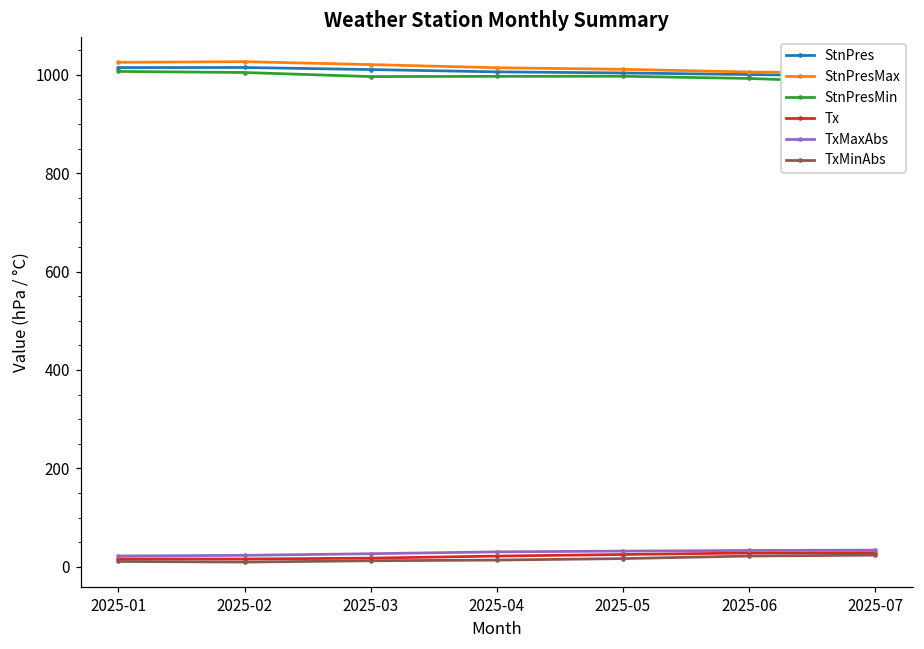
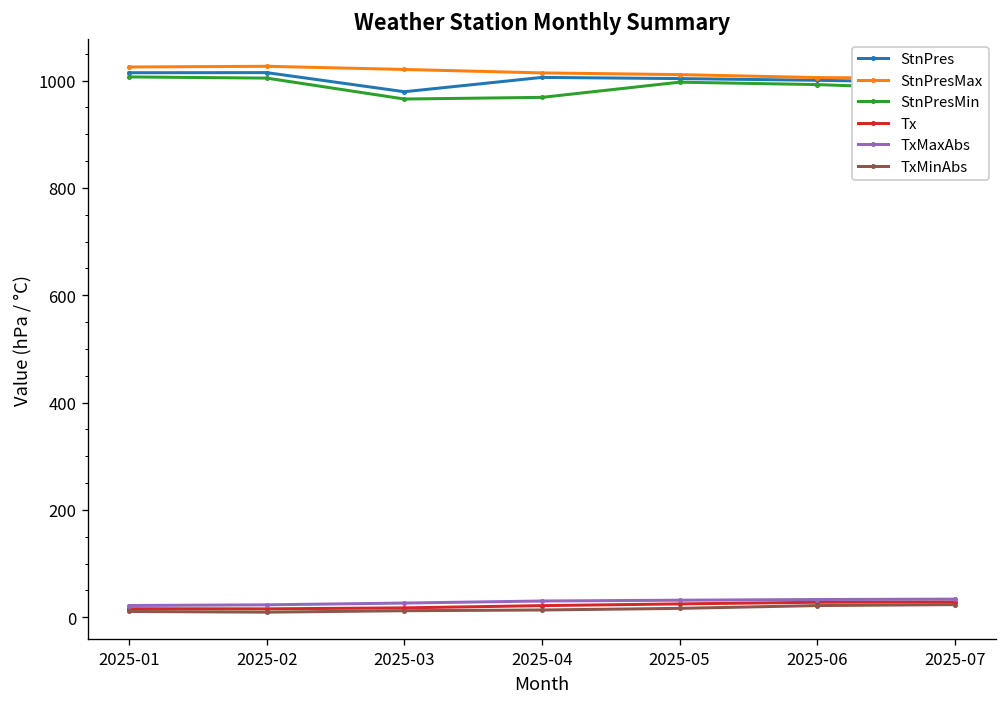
StnPres, 2025-03: 1010 -> 980
StnPresMin, 2025-03: 1000 -> 970
StnPresMin, 2025-04: 1000 -> 970
